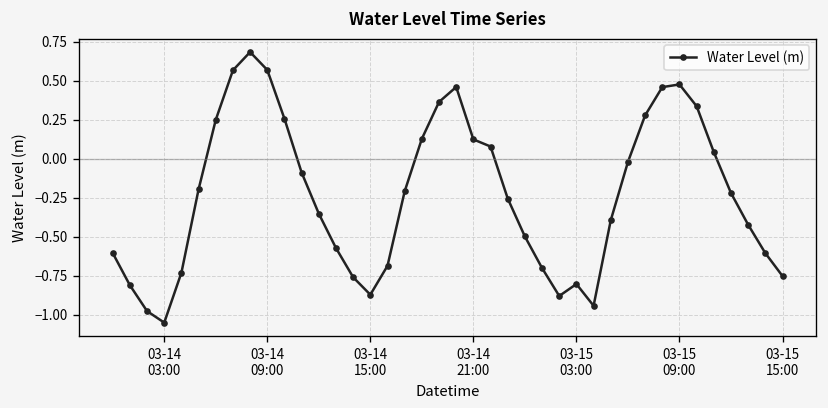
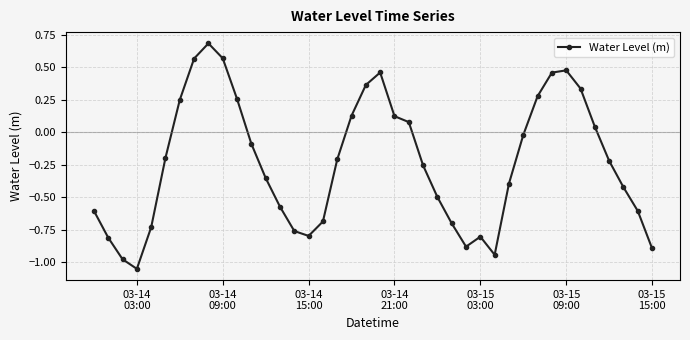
03-14 15:00: -0.87 -> -0.80
03-15 15:00: -0.75 -> -0.89
